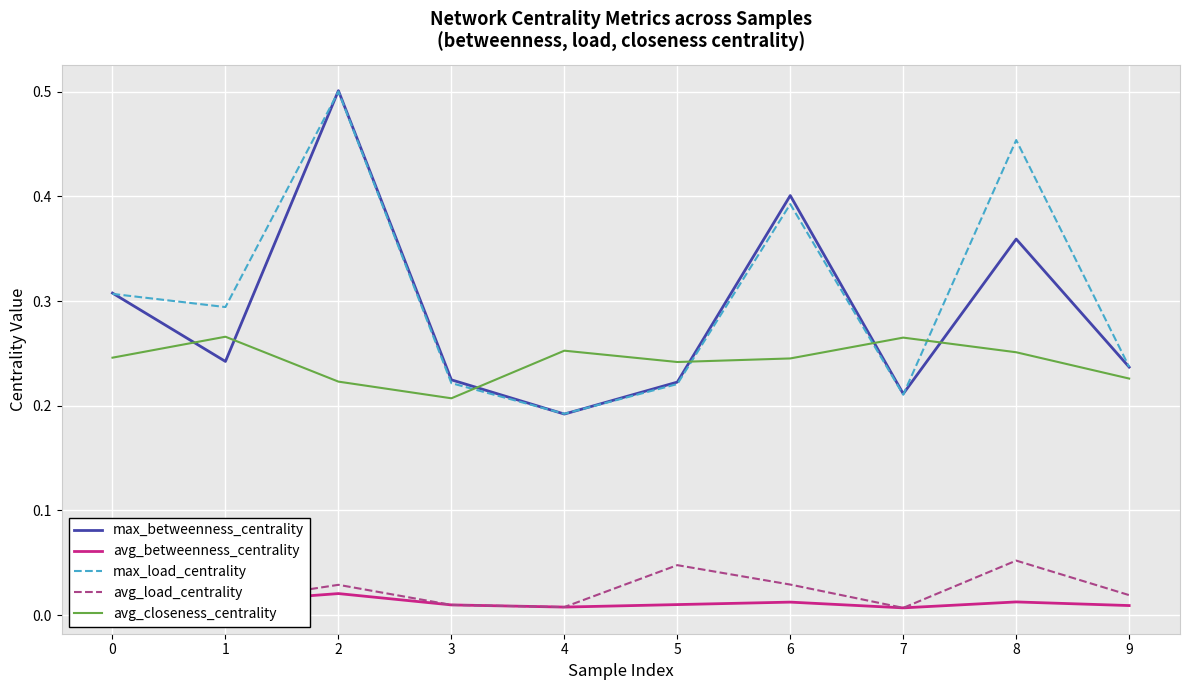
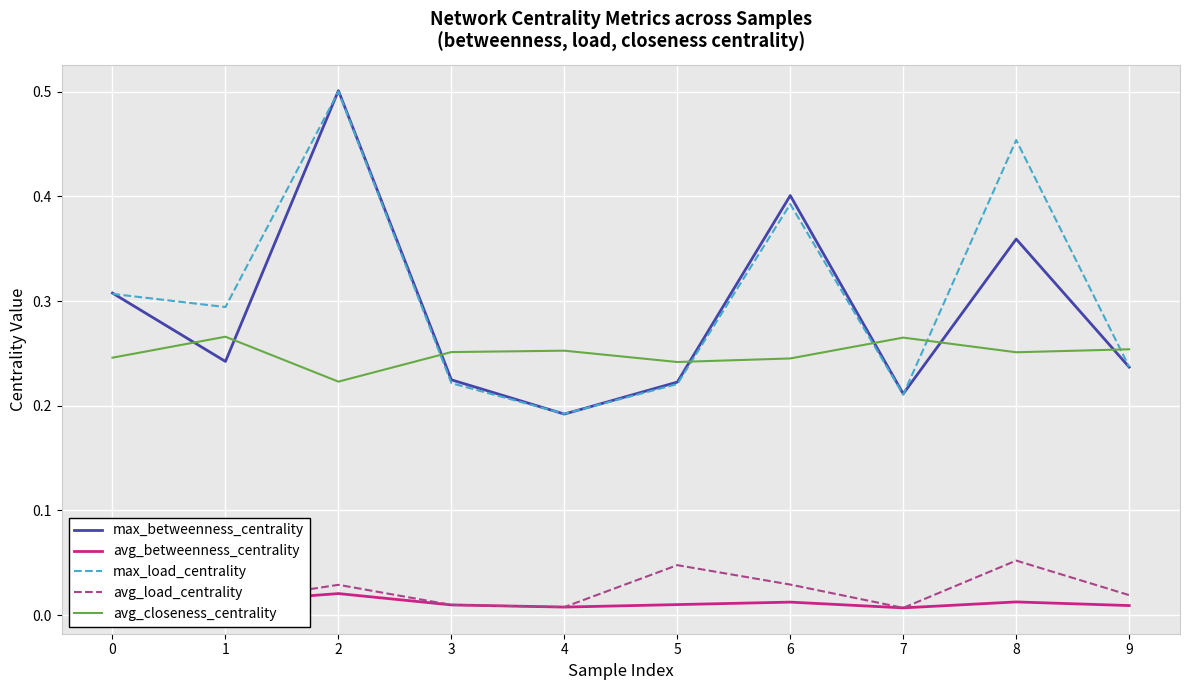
avg_closeness_centrality, 3: 0.207 -> 0.251
avg_closeness_centrality, 9: 0.226 -> 0.254
